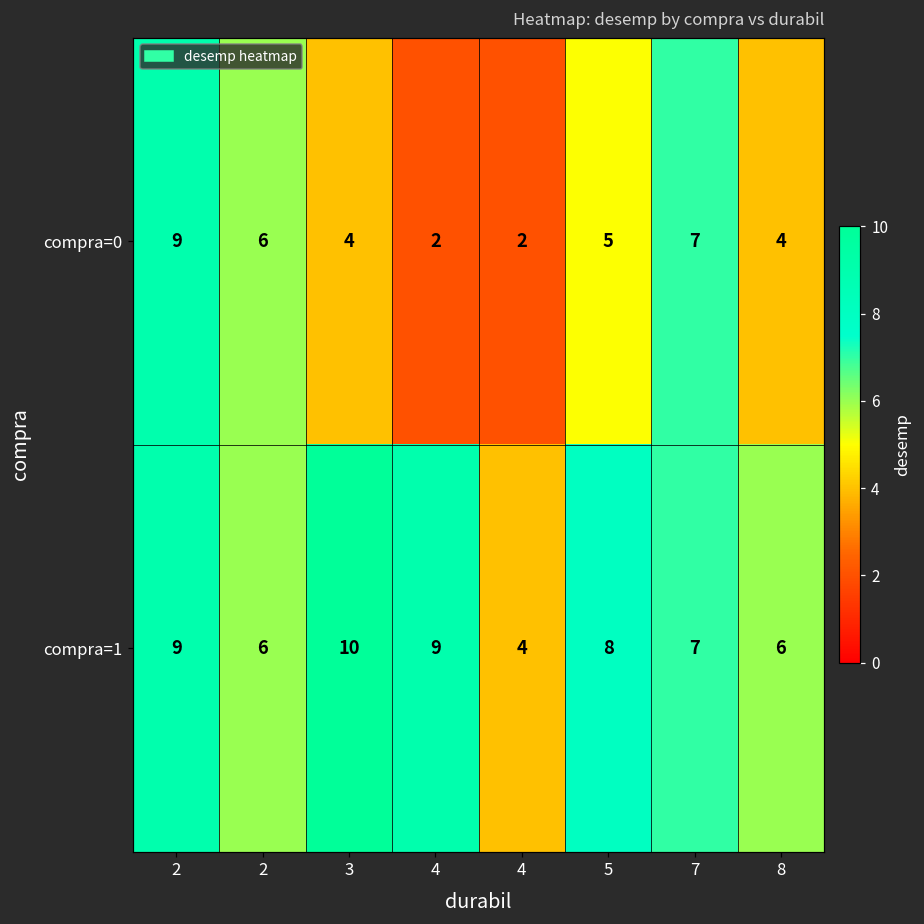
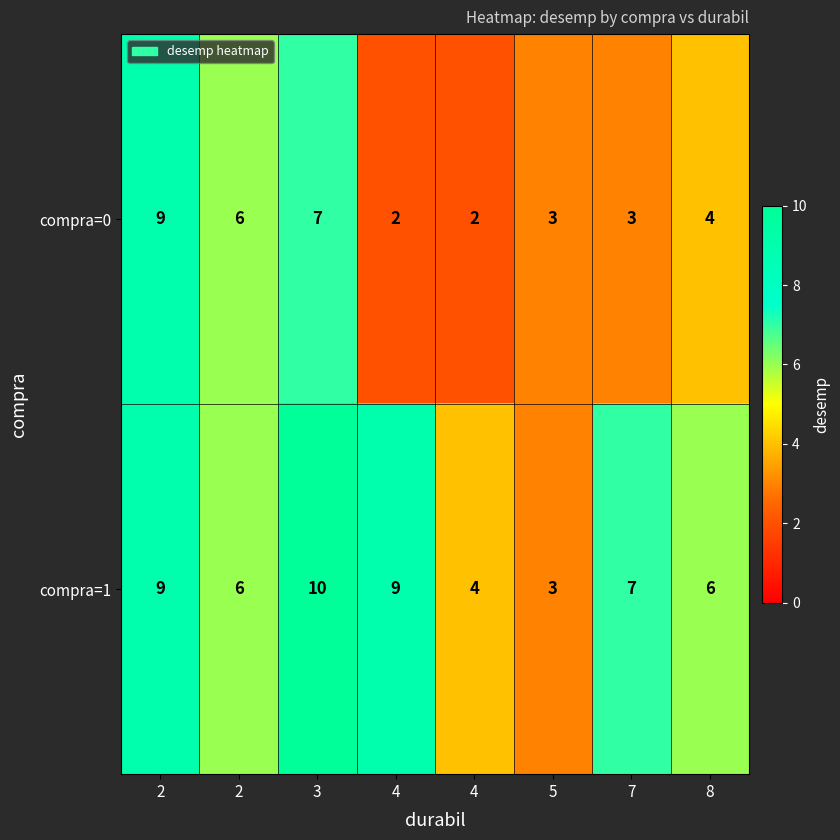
compra=0, 3: 4 -> 7
compra=0, 5: 5 -> 3
compra=0, 7: 7 -> 3
compra=1, 5: 8 -> 3
